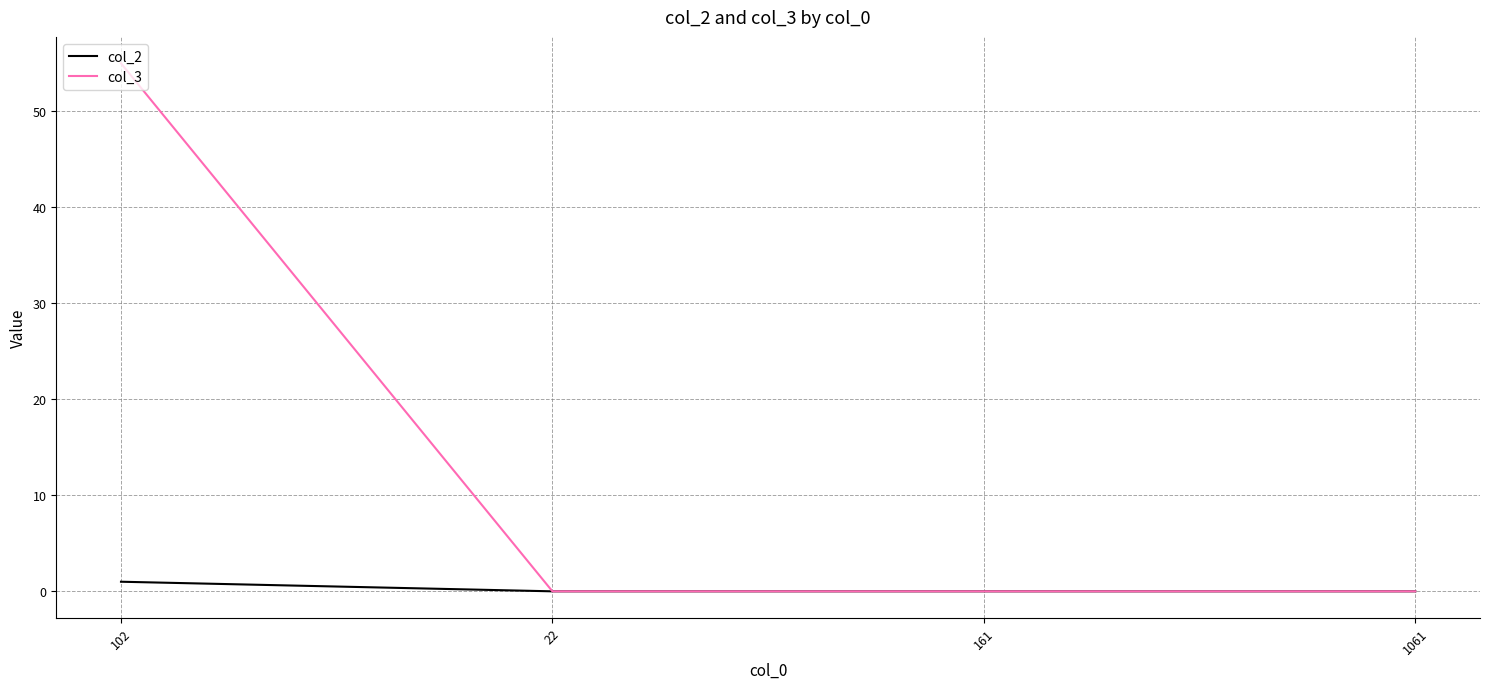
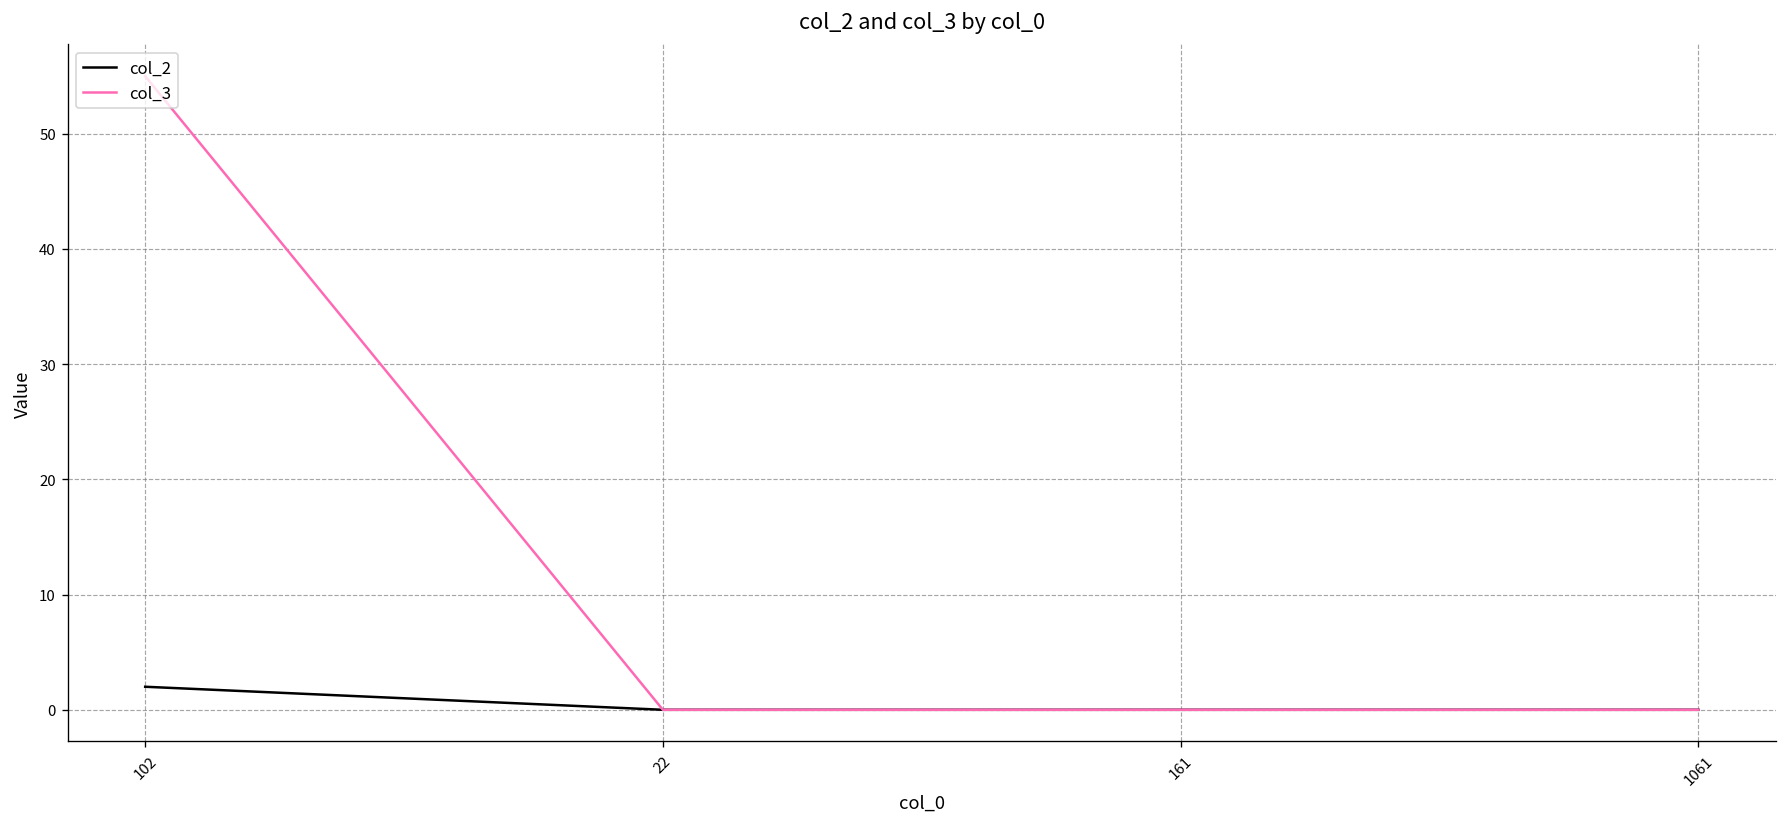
col_2, 102: 1 -> 2
